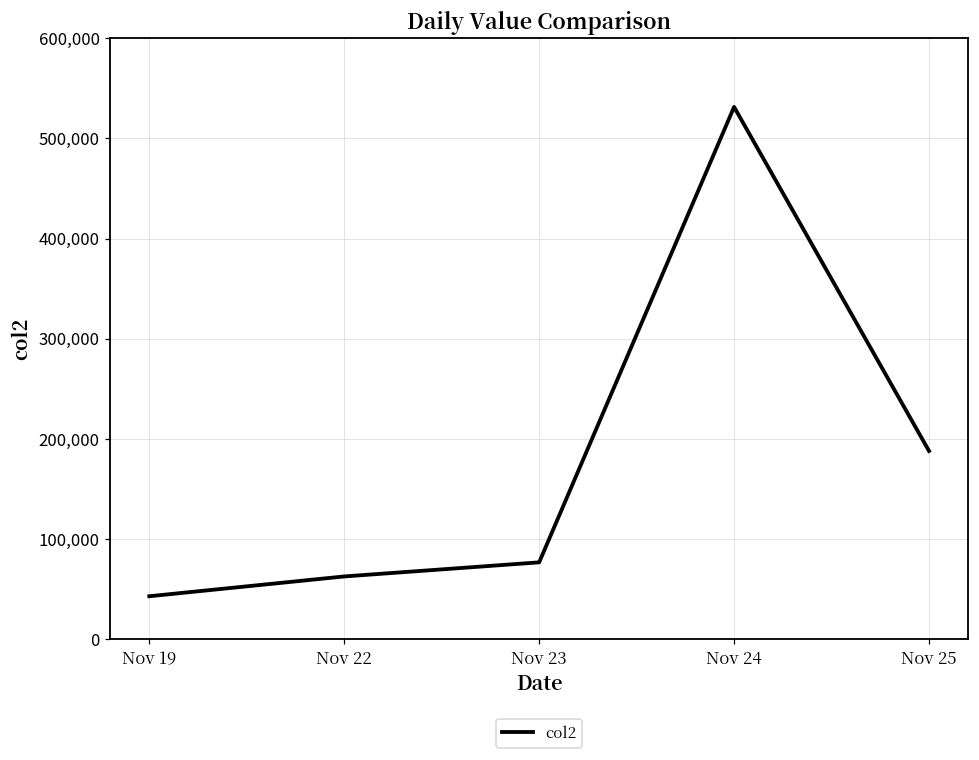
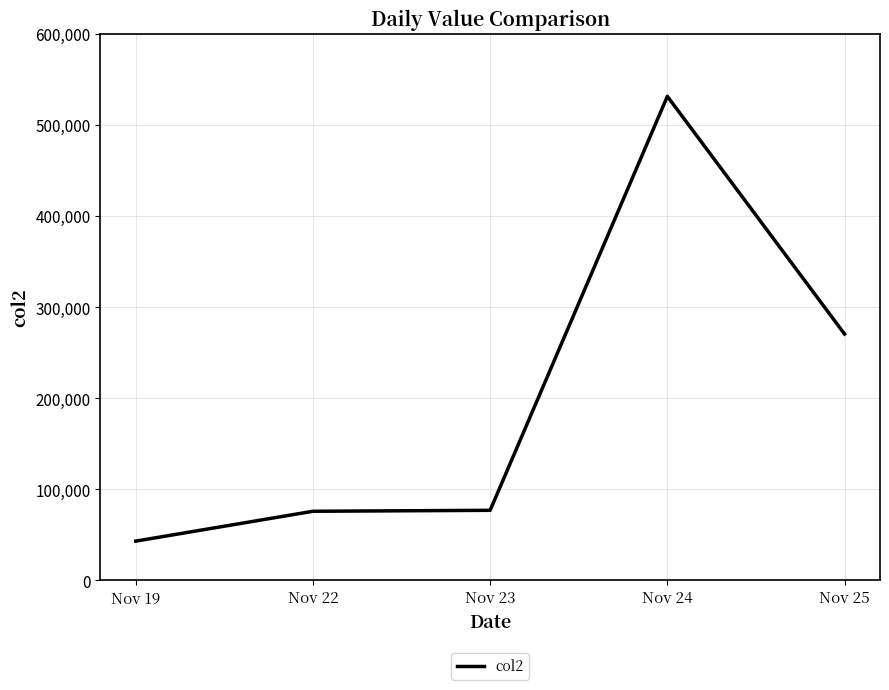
Nov 22: 60,000 -> 80,000
Nov 25: 190,000 -> 270,000
